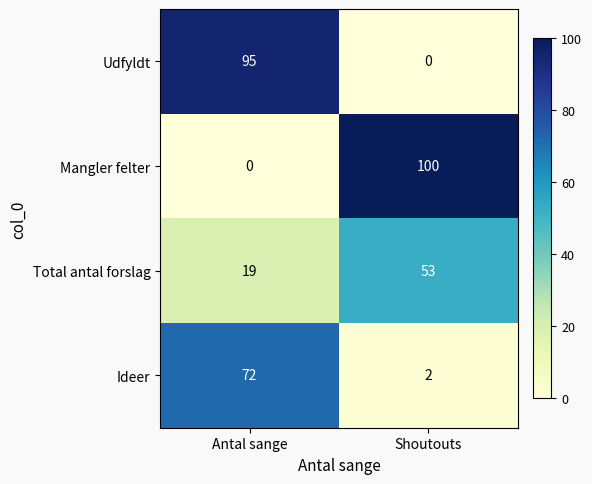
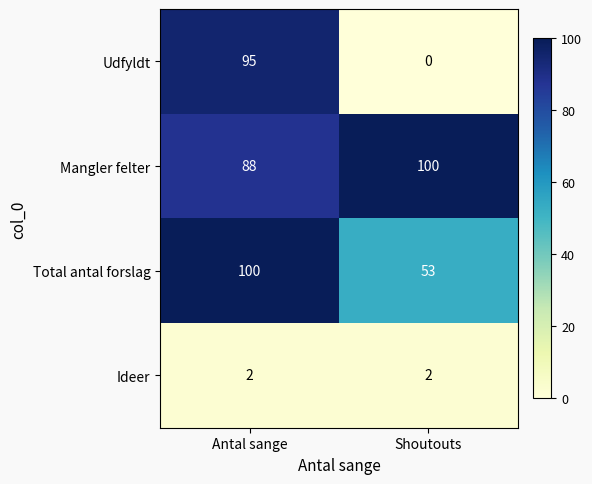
Mangler felter, Antal sange: 0 -> 88
Total antal forslag, Antal sange: 19 -> 100
Ideer, Antal sange: 72 -> 2
